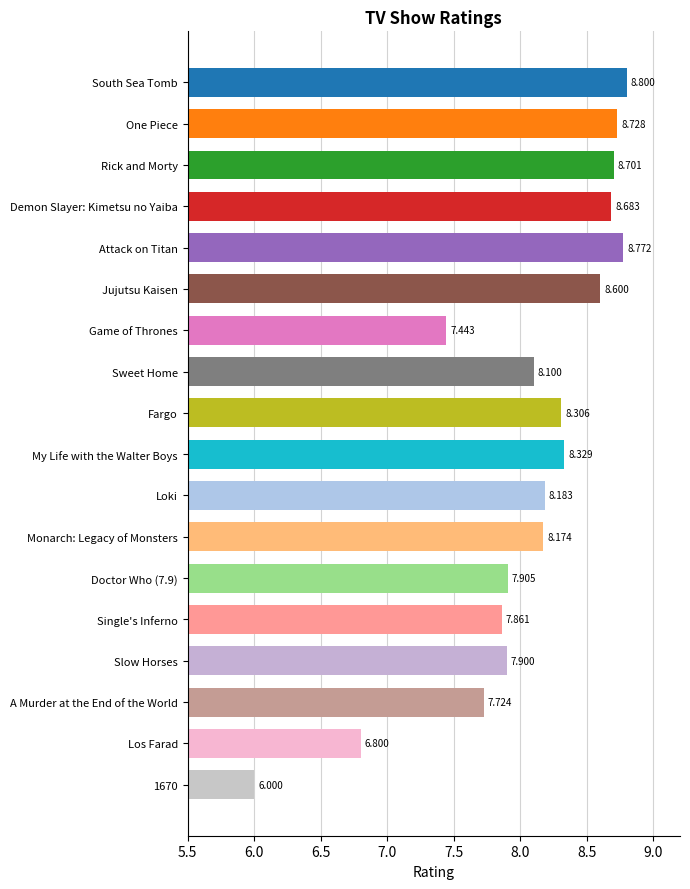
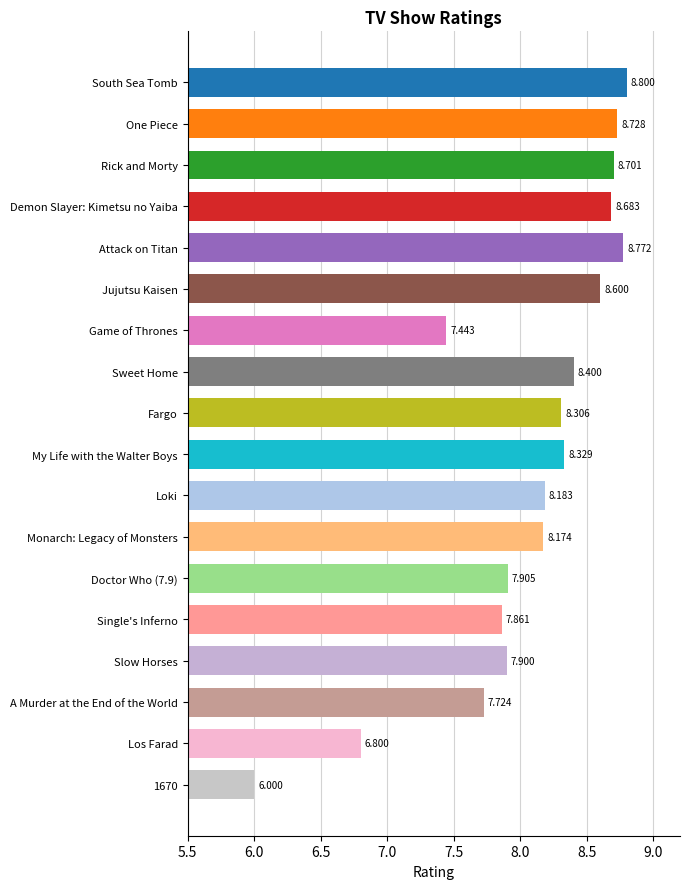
Sweet Home: 8.100 -> 8.400
